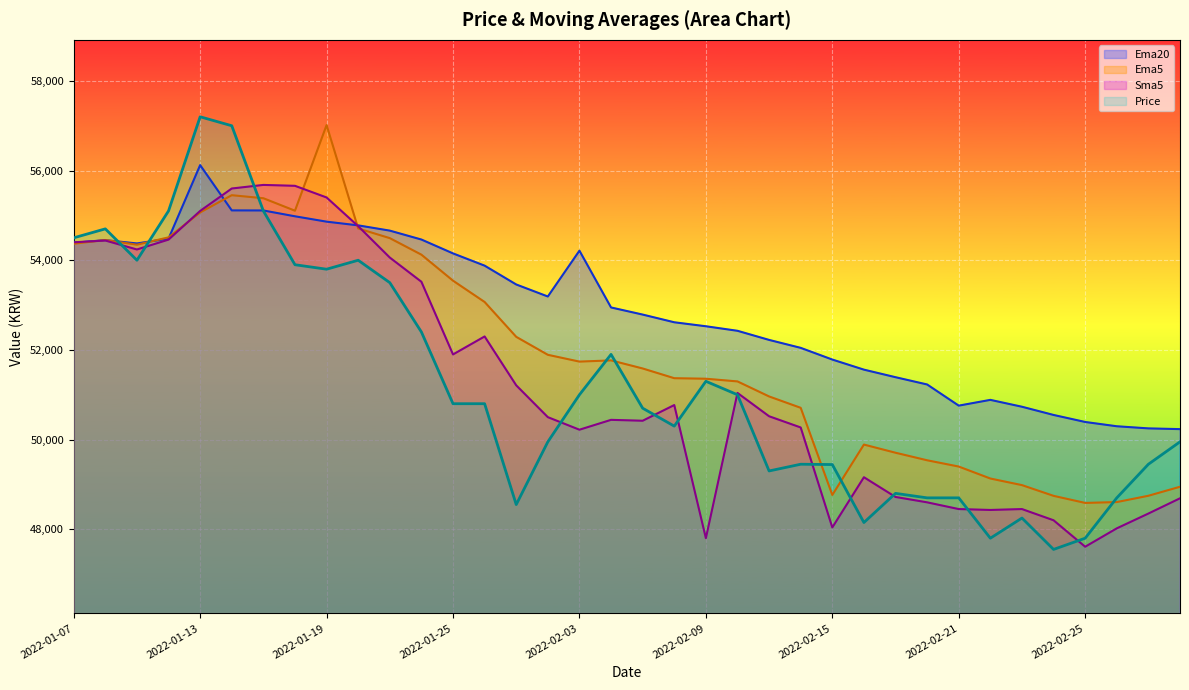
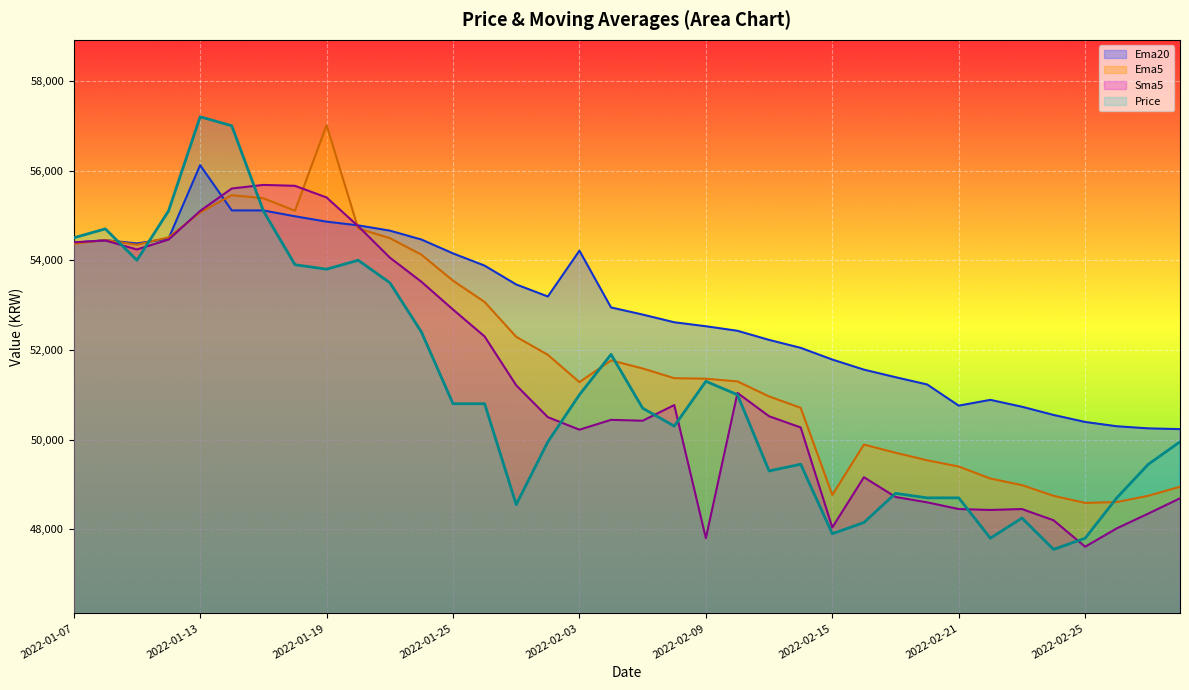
Sma5, 2022-01-25: 51,900 -> 52,900
Ema5, 2022-02-03: 51,700 -> 51,300
Price, 2022-02-15: 49,400 -> 47,900
